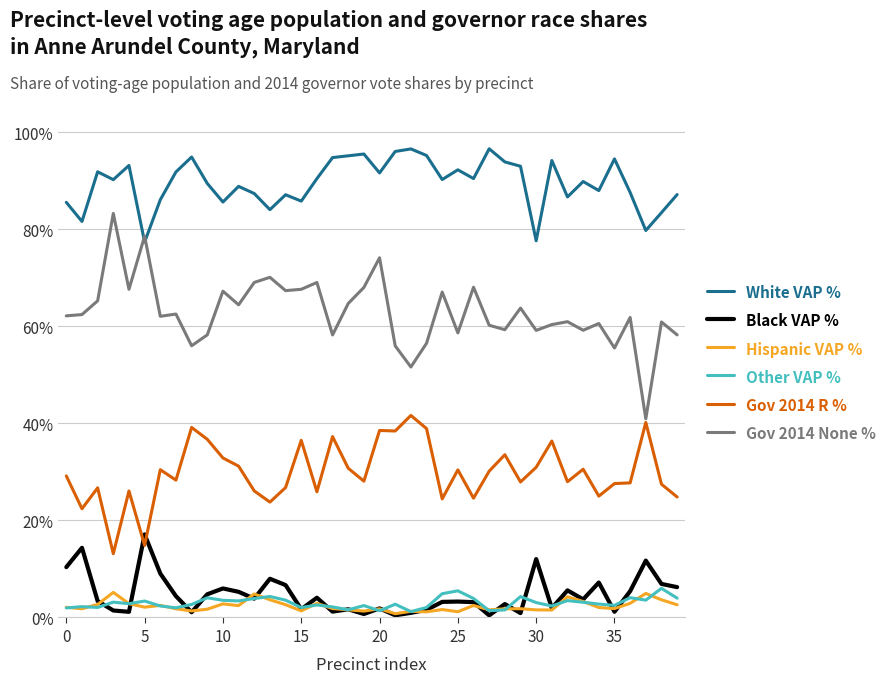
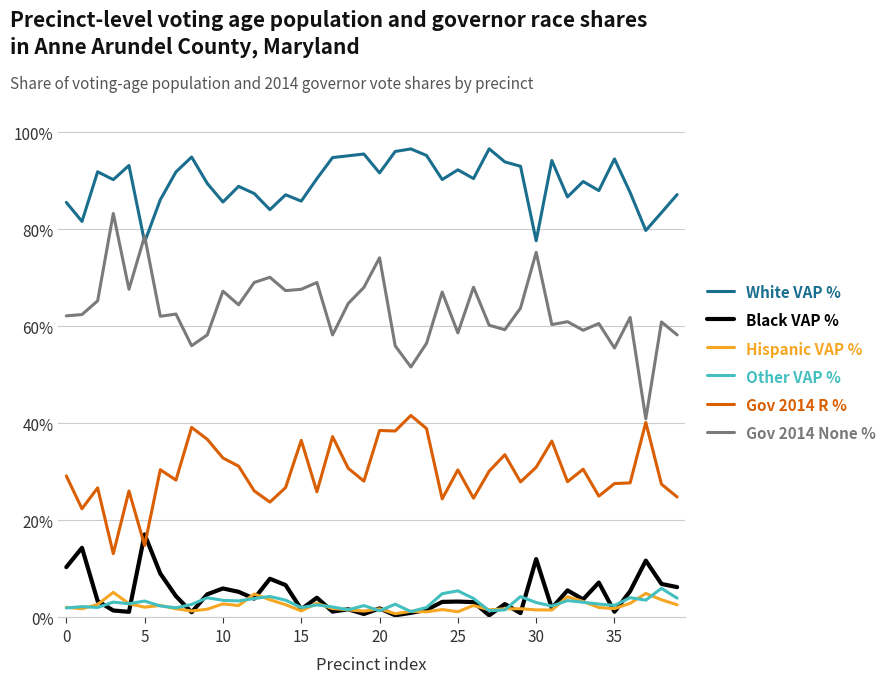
Gov 2014 None %, 30: 59% -> 75%
